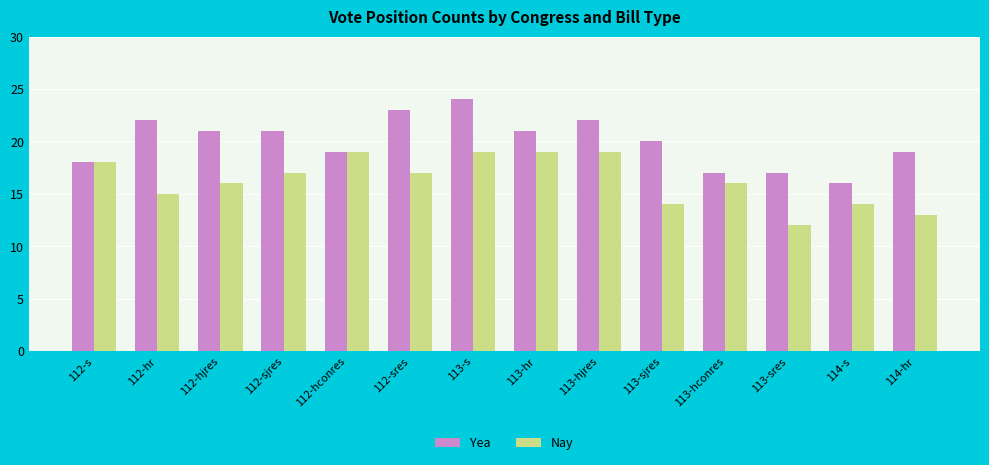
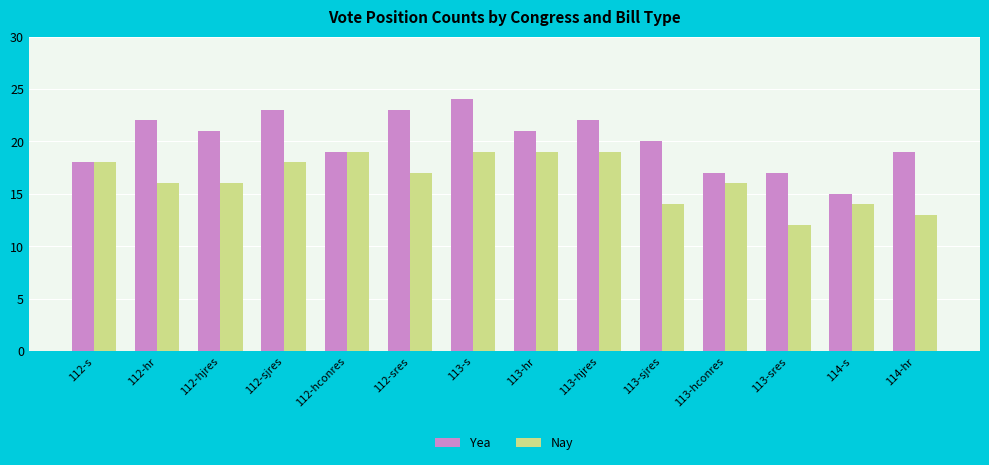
Nay, 112-hr: 15 -> 16
Yea, 112-sjres: 21 -> 23
Nay, 112-sjres: 17 -> 18
Yea, 114-s: 16 -> 15
